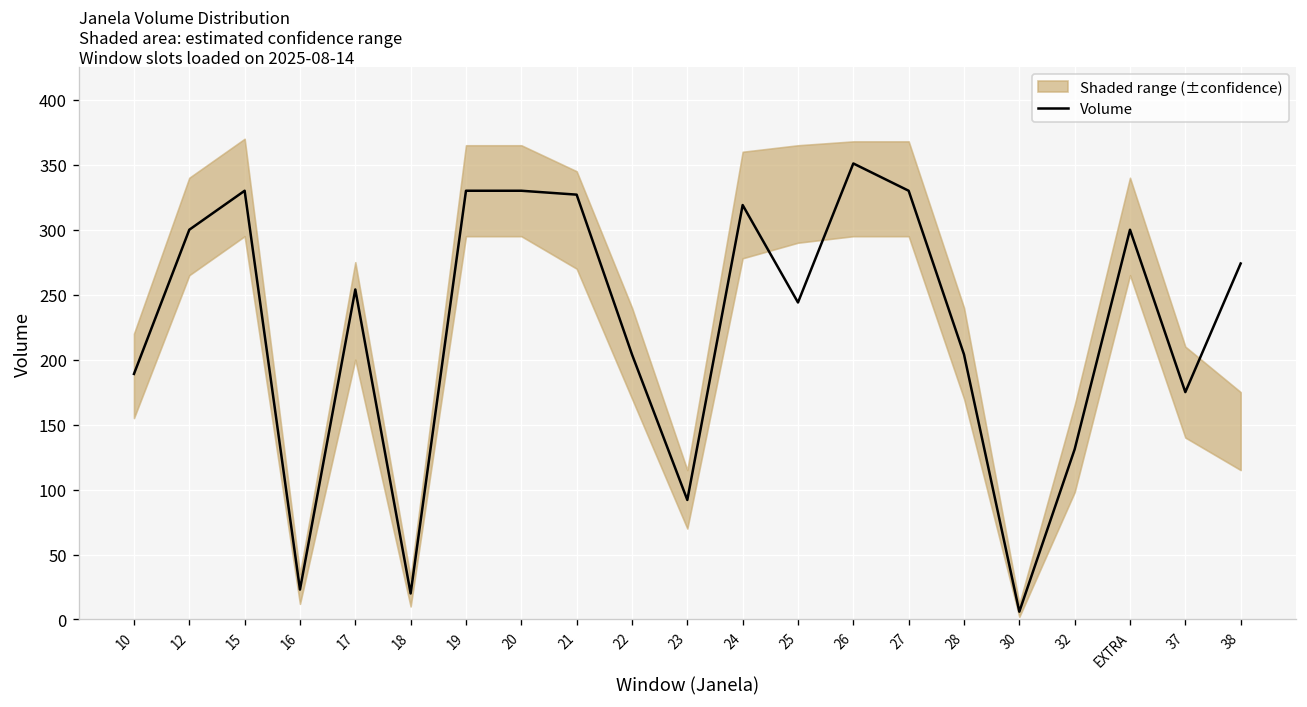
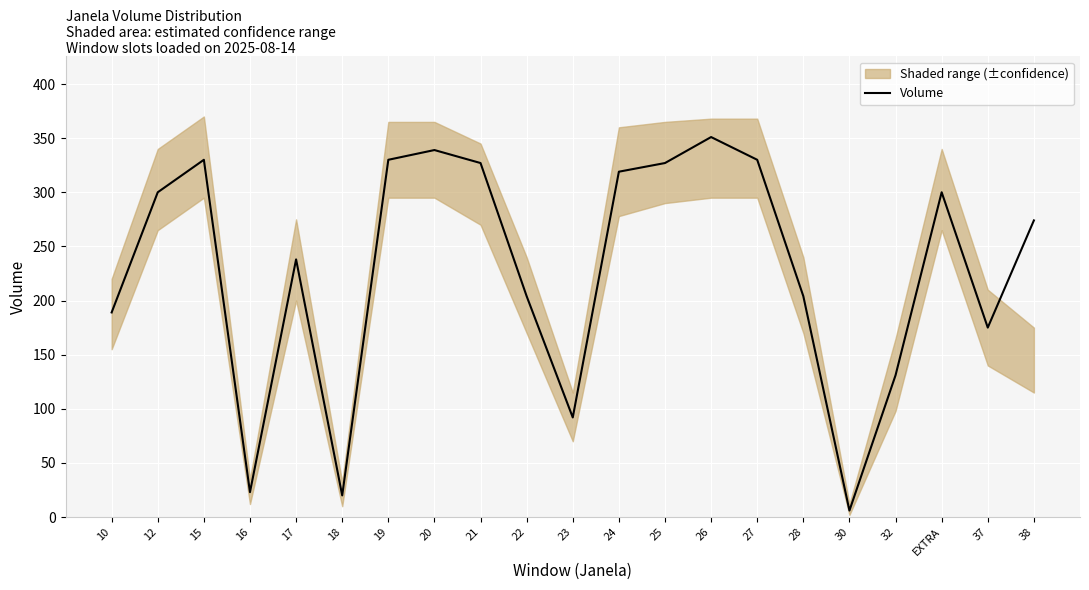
Volume, 17: 254 -> 238
Volume, 20: 330 -> 339
Volume, 25: 244 -> 327
